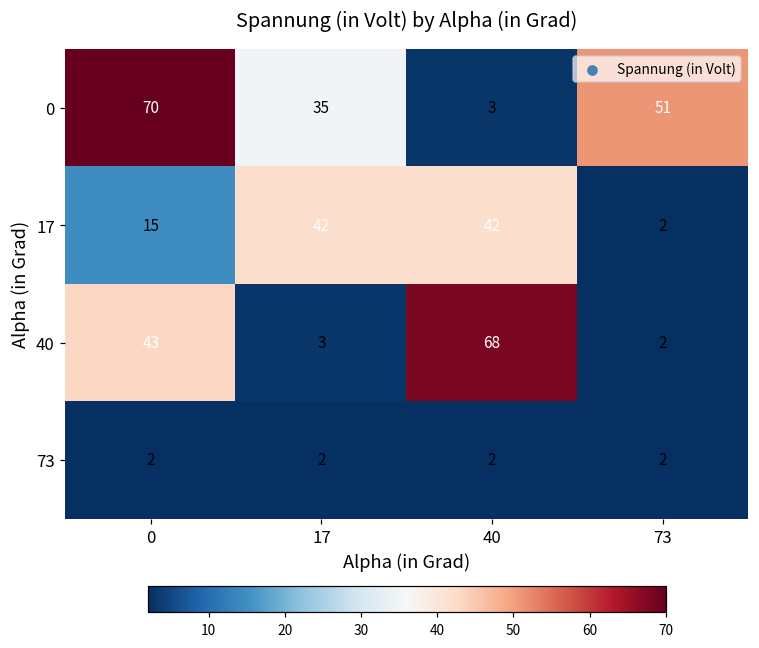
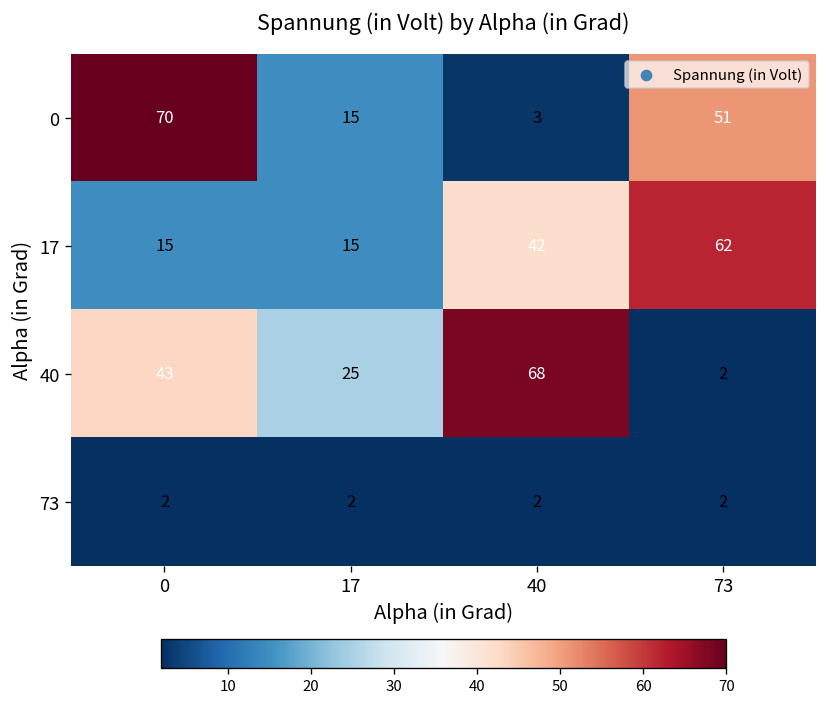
0, 17: 35 -> 15
17, 17: 42 -> 15
17, 73: 2 -> 62
40, 17: 3 -> 25
